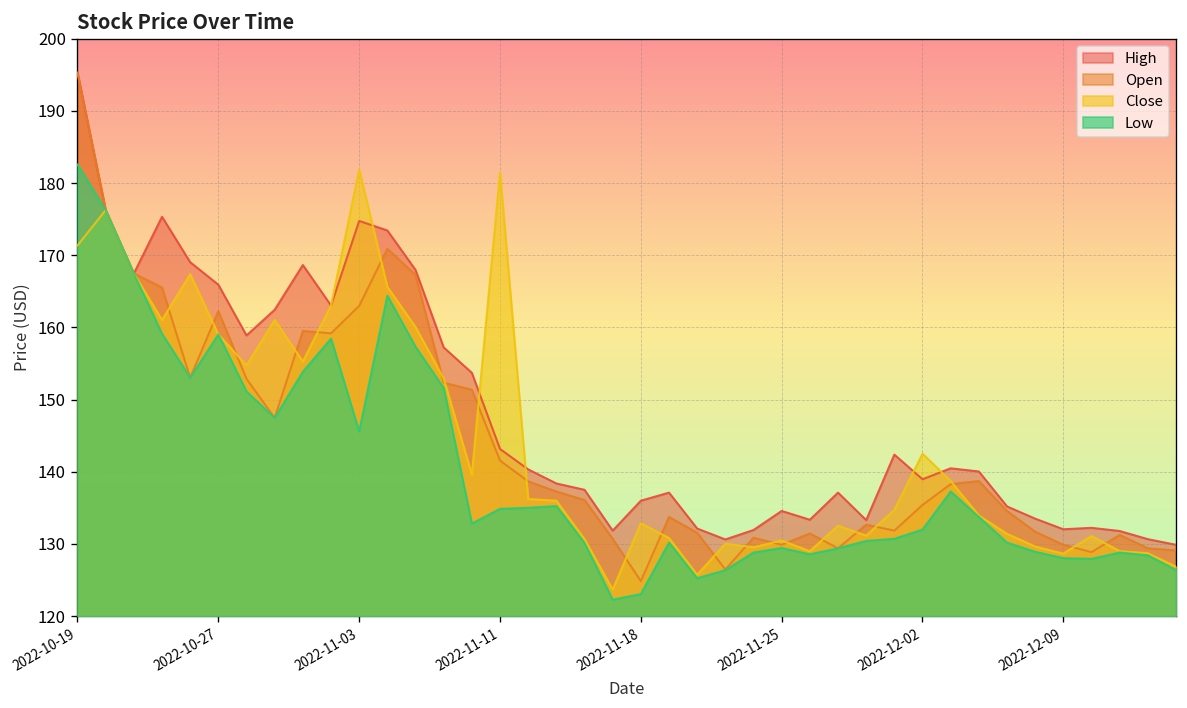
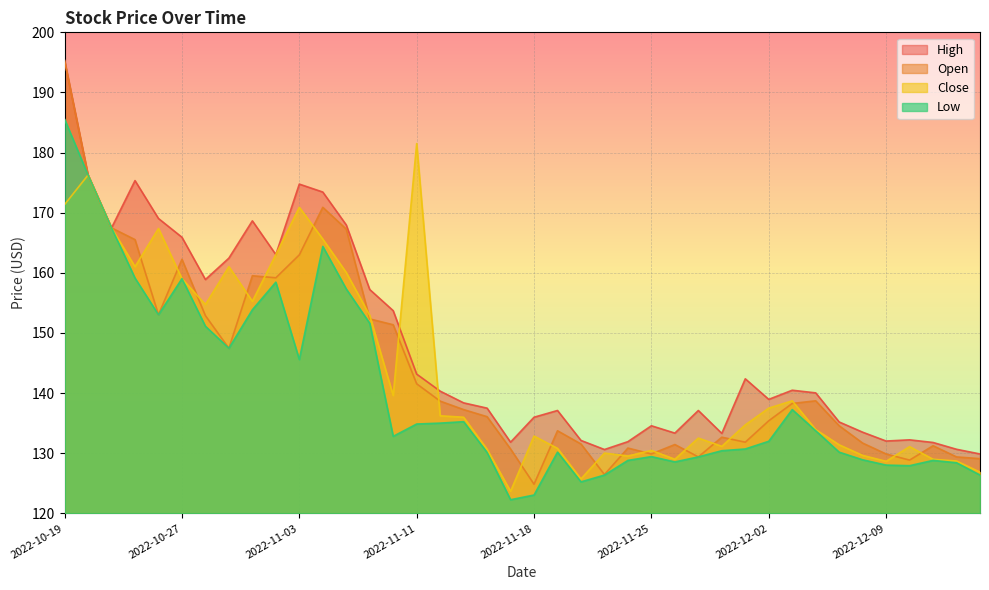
Low, 2022-10-19: 183 -> 186
Close, 2022-11-03: 182 -> 171
Close, 2022-12-02: 143 -> 138
